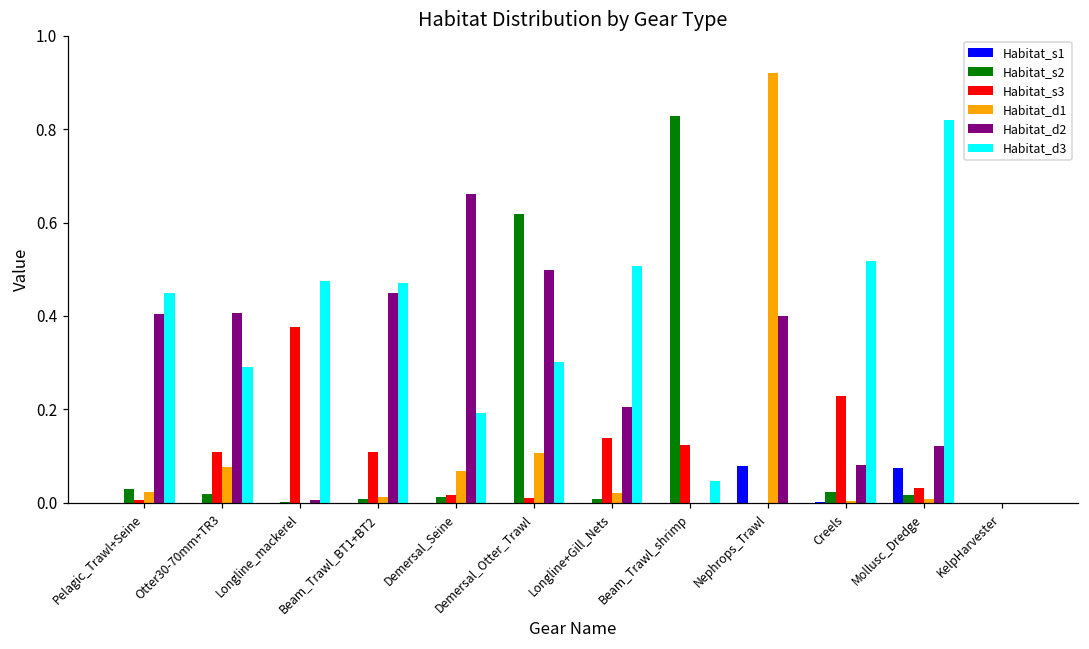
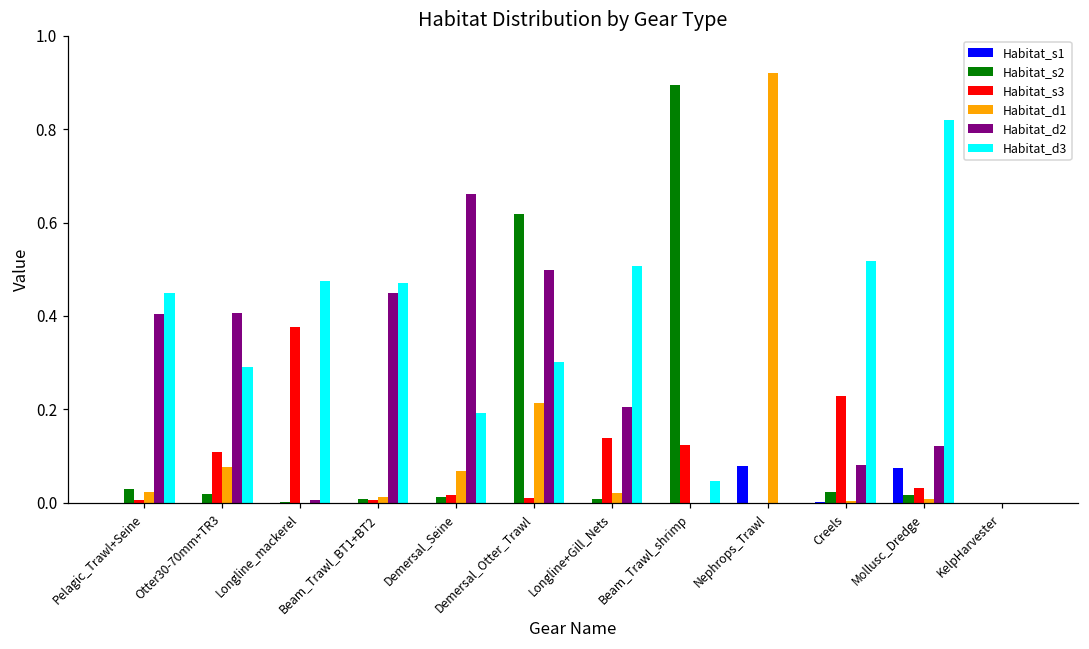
Habitat_s3, Beam_Trawl_BT1+BT2: 0.11 -> 0.01
Habitat_d1, Demersal_Otter_Trawl: 0.11 -> 0.21
Habitat_s2, Beam_Trawl_shrimp: 0.83 -> 0.89
Habitat_d2, Nephrops_Trawl: 0.4 -> 0.0
